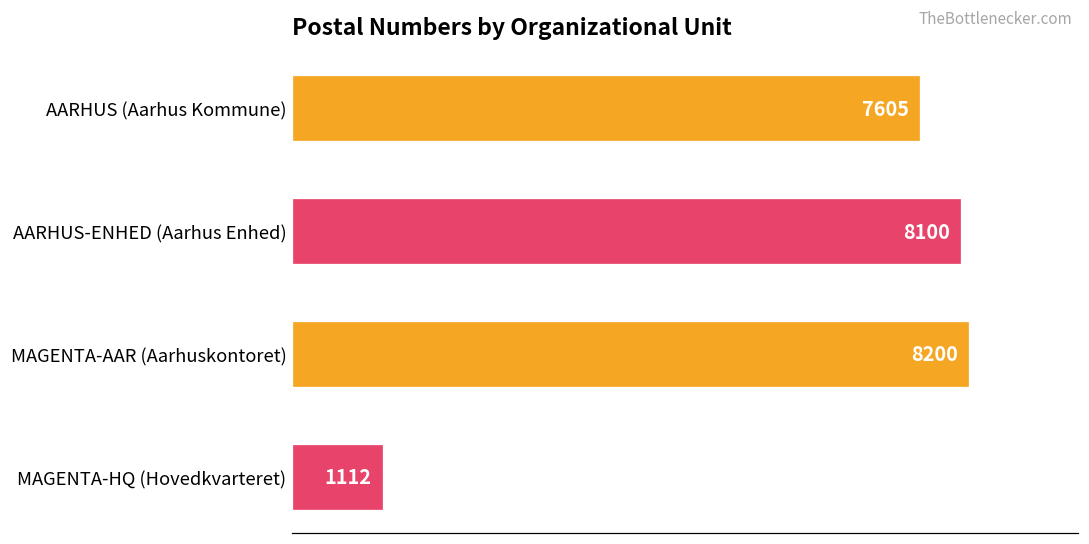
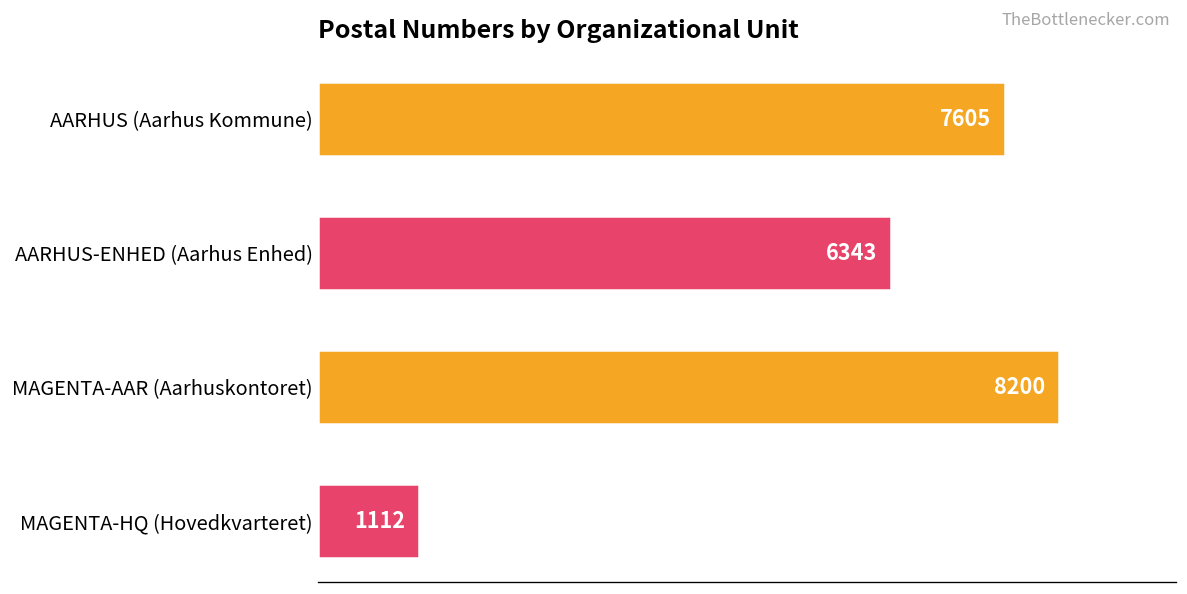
AARHUS-ENHED (Aarhus Enhed): 8100 -> 6343
